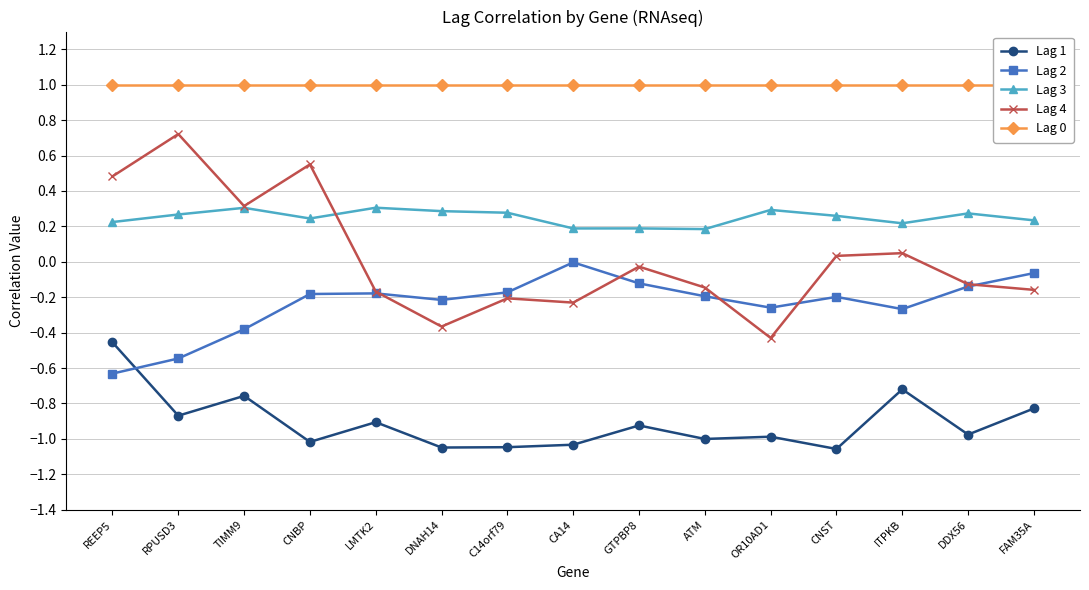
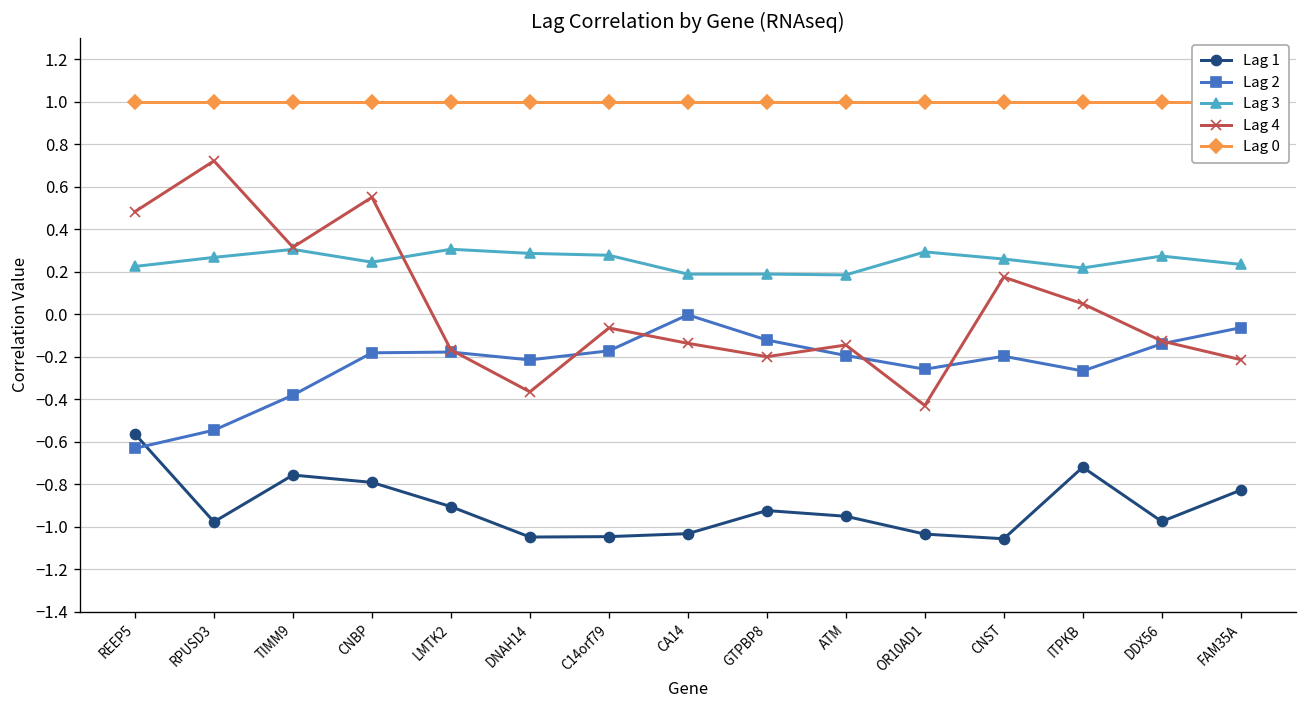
Lag 1, REEP5: -0.46 -> -0.56
Lag 1, RPUSD3: -0.87 -> -0.98
Lag 1, CNBP: -1.02 -> -0.79
Lag 4, C14orf79: -0.21 -> -0.07
Lag 4, CA14: -0.23 -> -0.14
Lag 4, GTPBP8: -0.03 -> -0.20
Lag 1, ATM: -1.00 -> -0.95
Lag 1, OR10AD1: -0.99 -> -1.04
Lag 4, CNST: 0.03 -> 0.17
Lag 4, FAM35A: -0.16 -> -0.21
